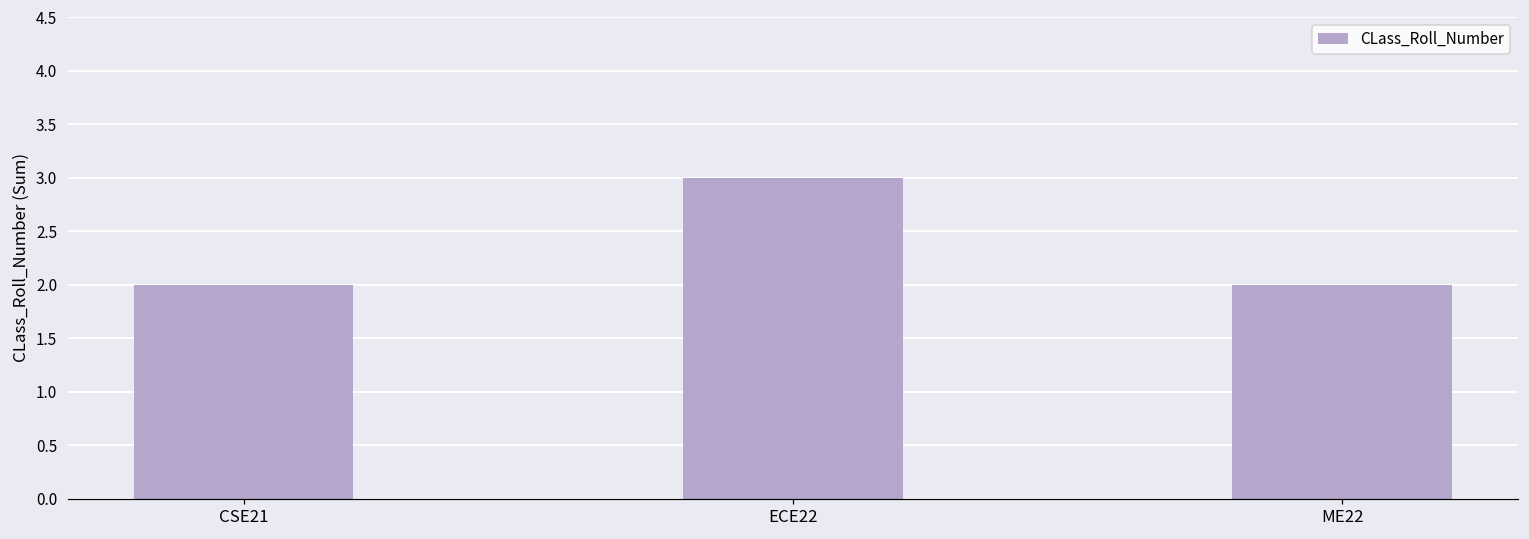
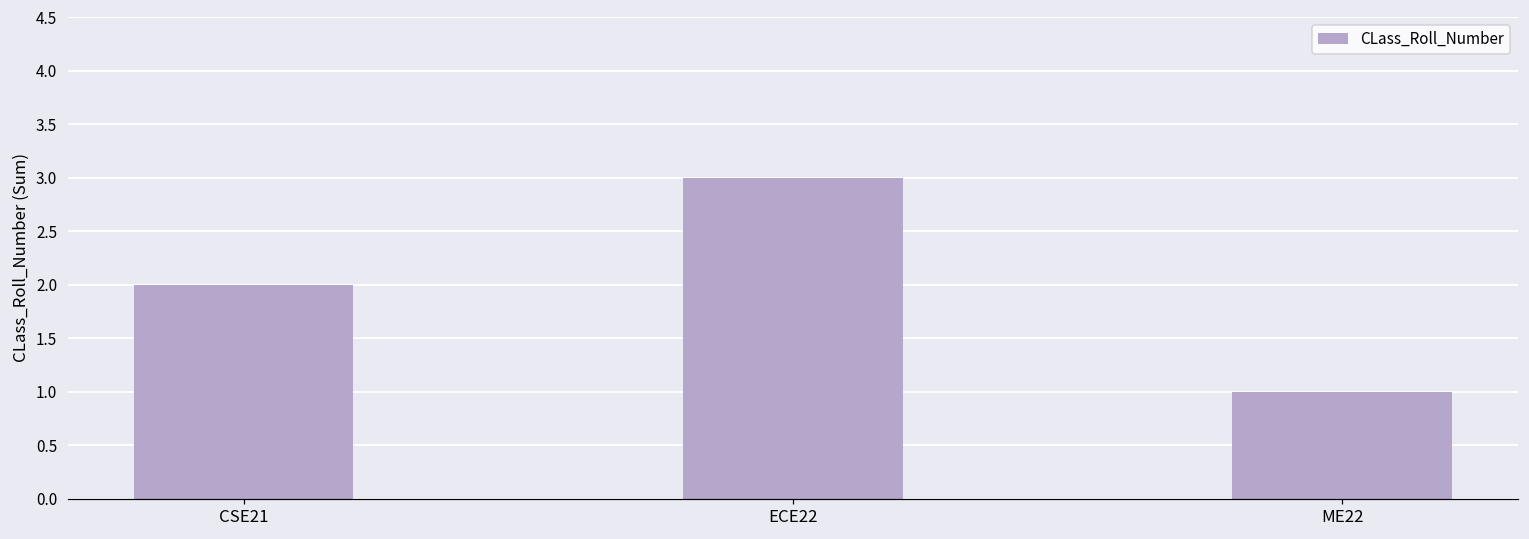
ME22: 2 -> 1
